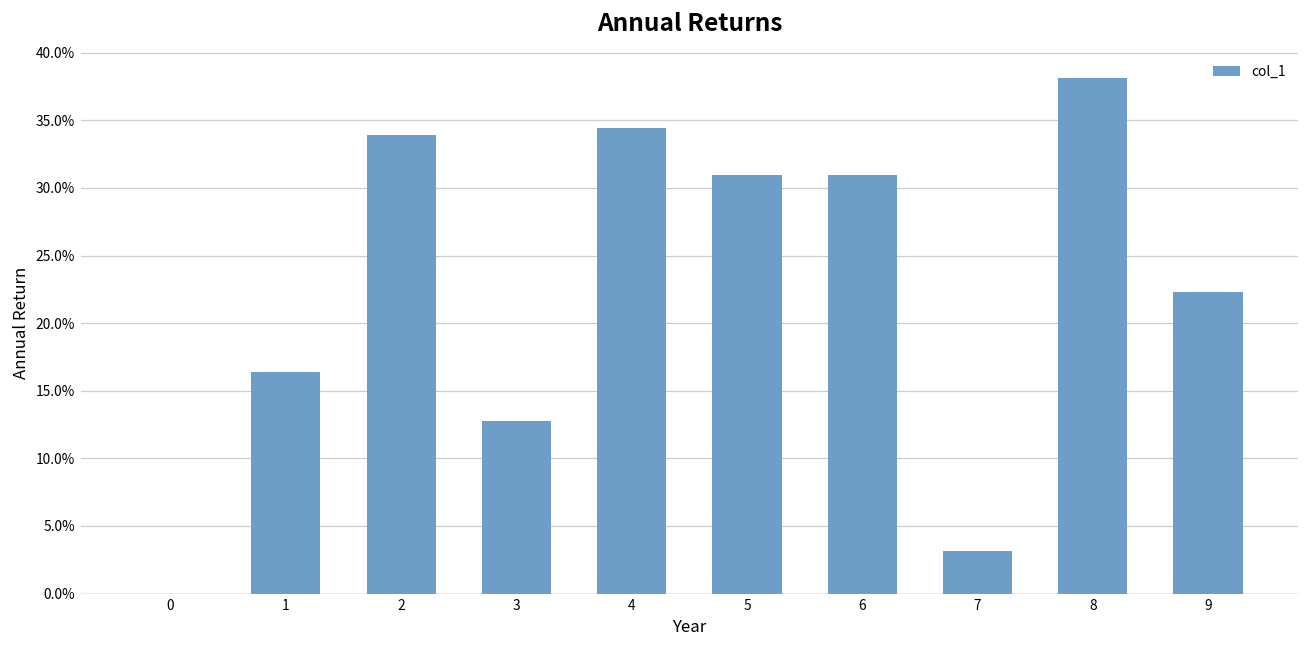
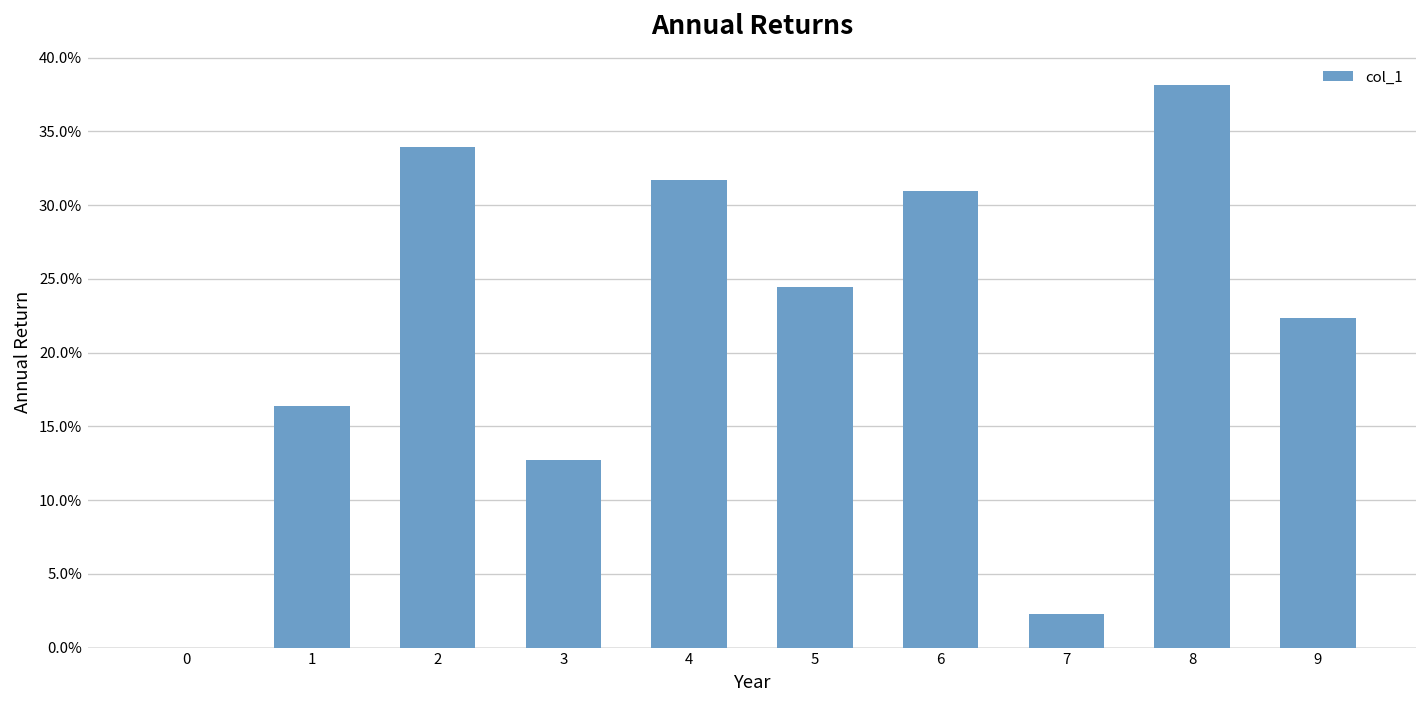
4: 34.5% -> 31.7%
5: 30.9% -> 24.4%
7: 3.2% -> 2.2%
